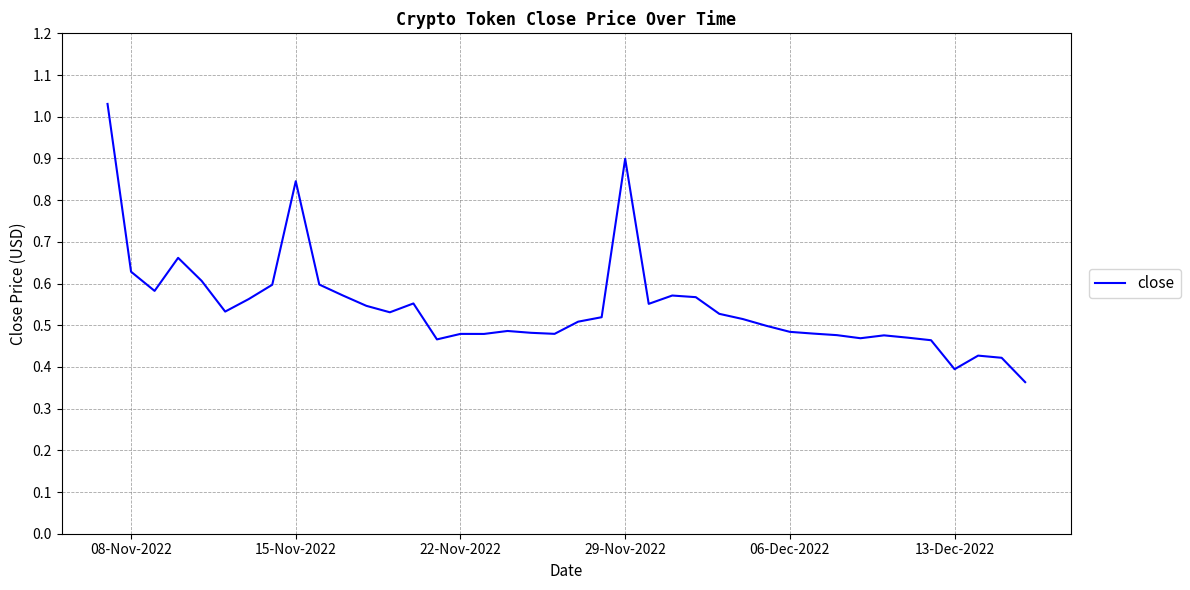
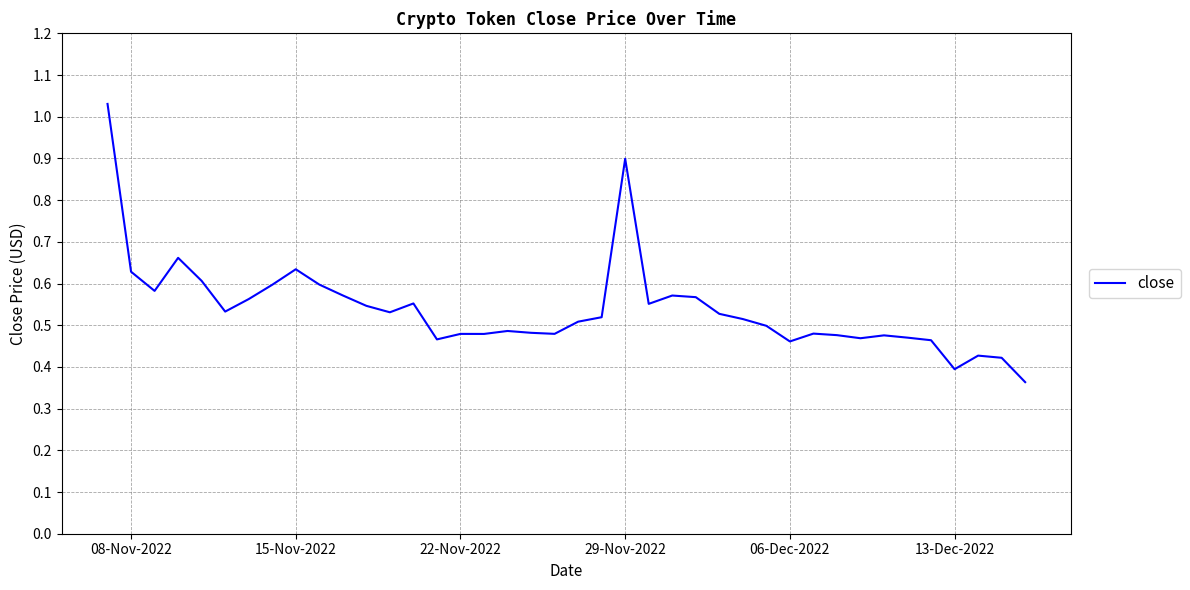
15-Nov-2022: 0.85 -> 0.63
06-Dec-2022: 0.48 -> 0.46
